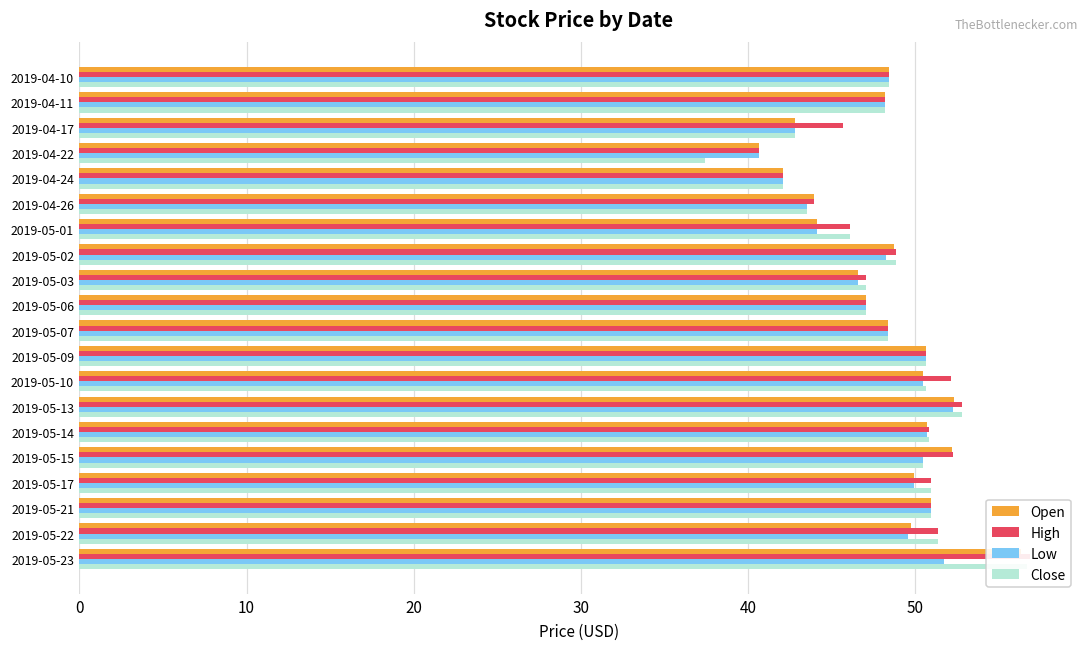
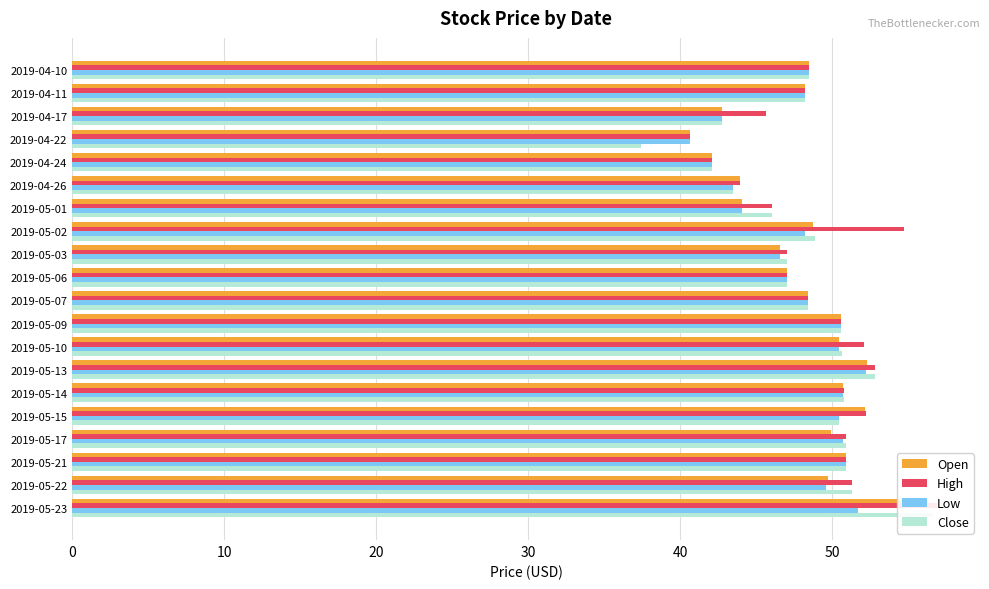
High, 2019-05-02: 48.9 -> 54.7
Low, 2019-05-17: 49.9 -> 50.7
